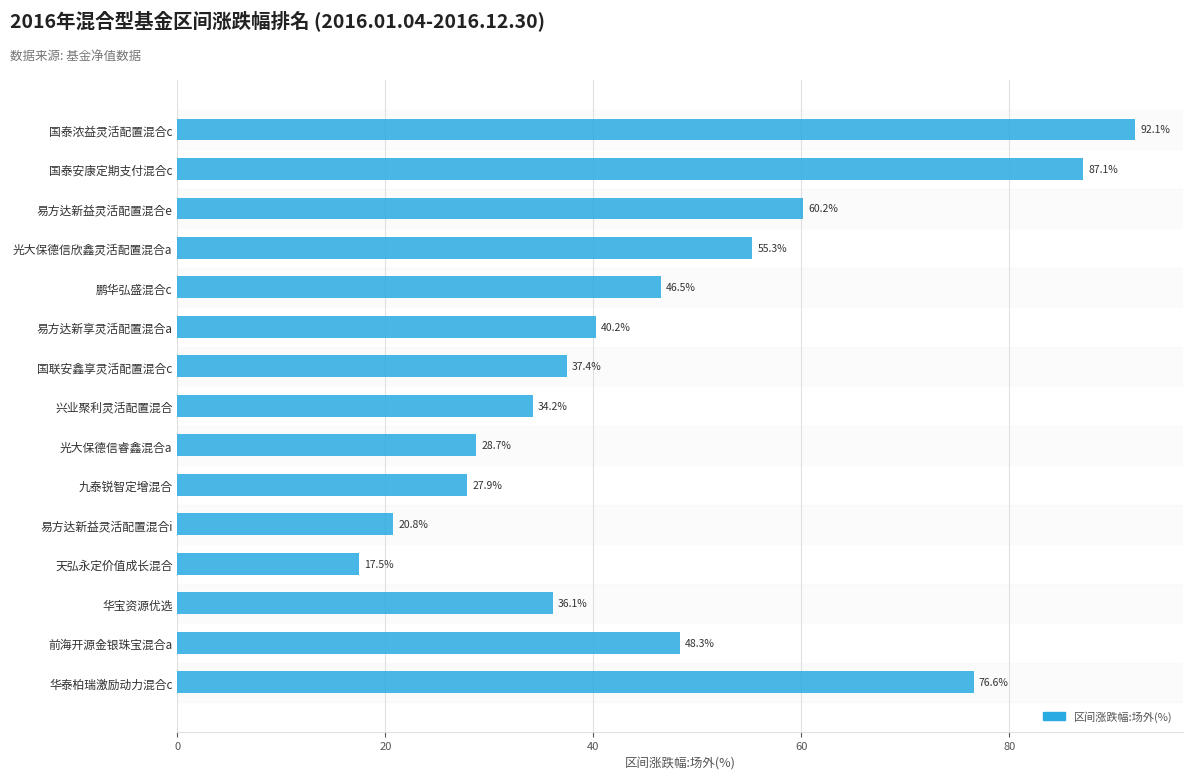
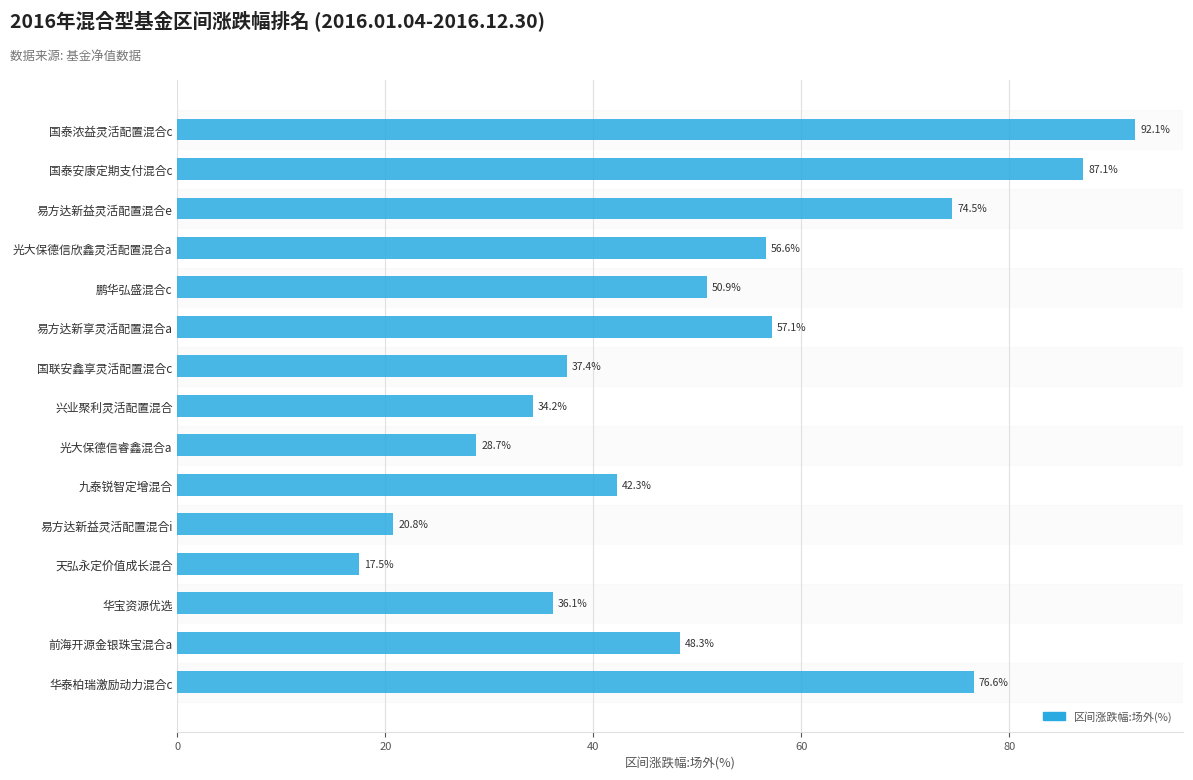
易方达新益灵活配置混合e: 60.2% -> 74.5%
光大保德信欣鑫灵活配置混合a: 55.3% -> 56.6%
鹏华弘盛混合c: 46.5% -> 50.9%
易方达新享灵活配置混合a: 40.2% -> 57.1%
九泰锐智定增混合: 27.9% -> 42.3%
